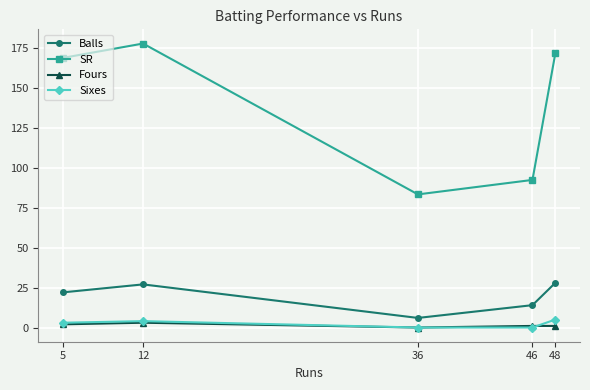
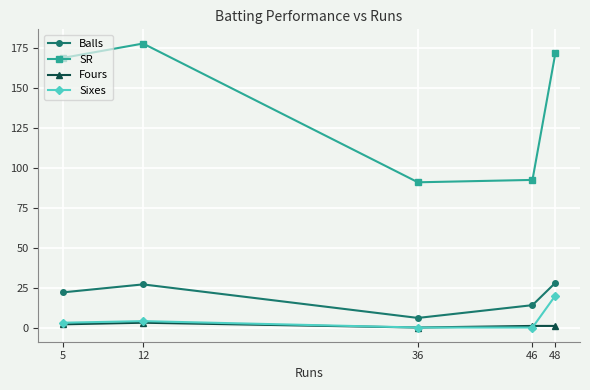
SR, 36: 83 -> 91
Sixes, 48: 5 -> 20
